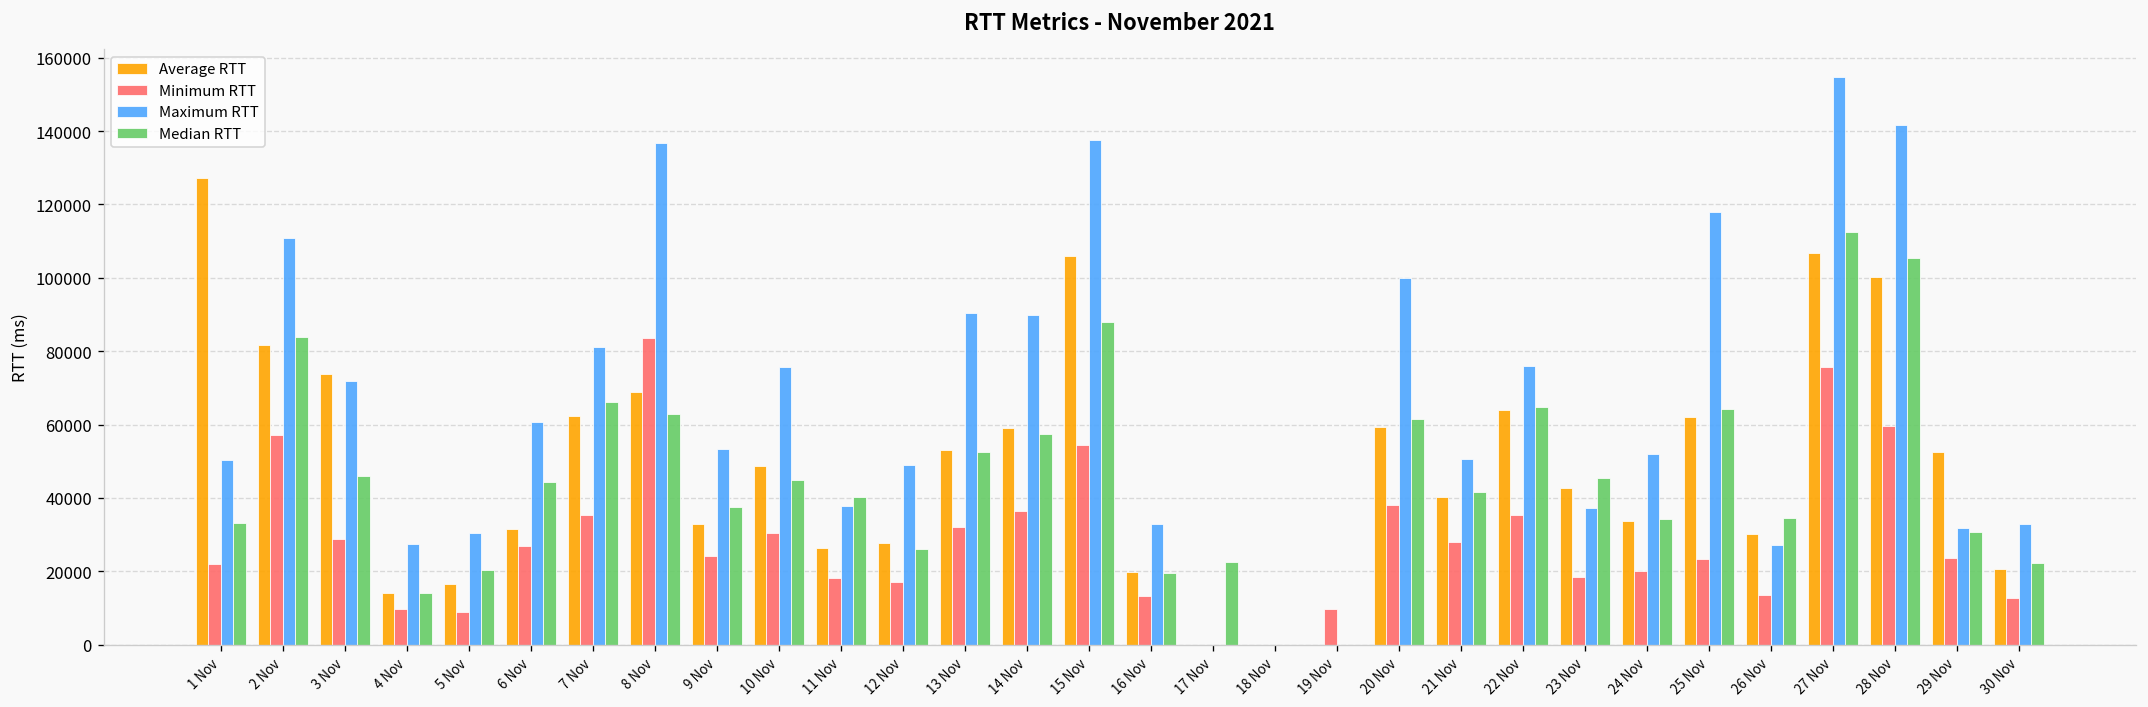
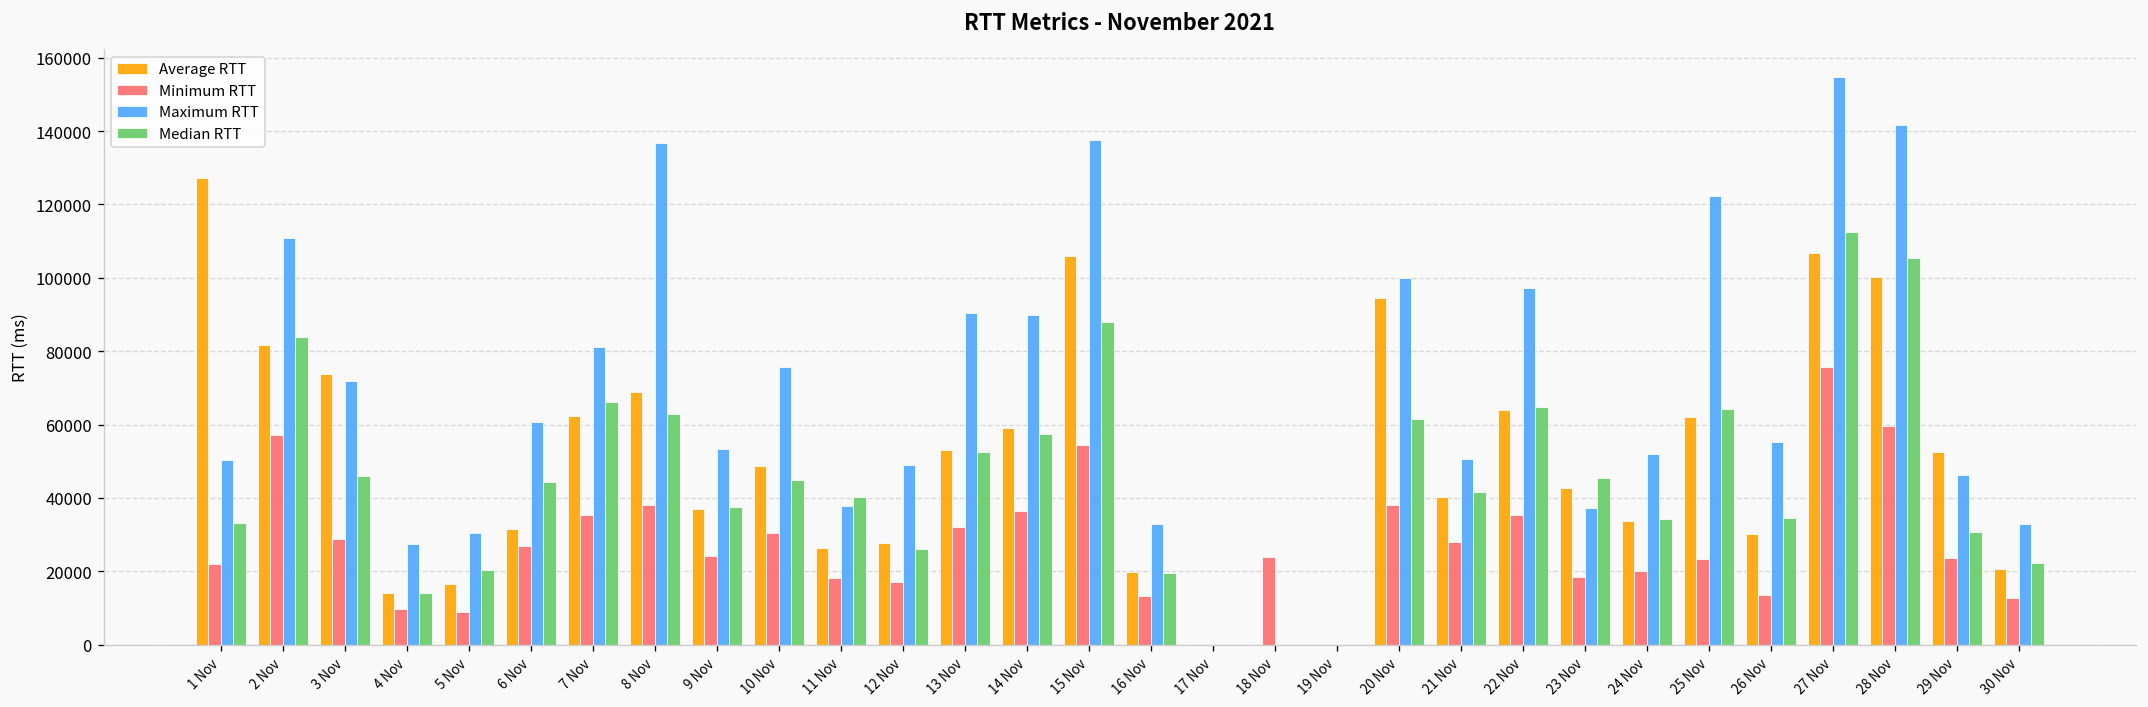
Minimum RTT, 8 Nov: 84000 -> 38000
Average RTT, 9 Nov: 33000 -> 37000
Median RTT, 17 Nov: 23000 -> 0
Minimum RTT, 18 Nov: 0 -> 24000
Minimum RTT, 19 Nov: 10000 -> 0
Average RTT, 20 Nov: 59000 -> 94000
Maximum RTT, 22 Nov: 76000 -> 97000
Maximum RTT, 25 Nov: 118000 -> 122000
Maximum RTT, 26 Nov: 27000 -> 55000
Maximum RTT, 29 Nov: 32000 -> 46000
